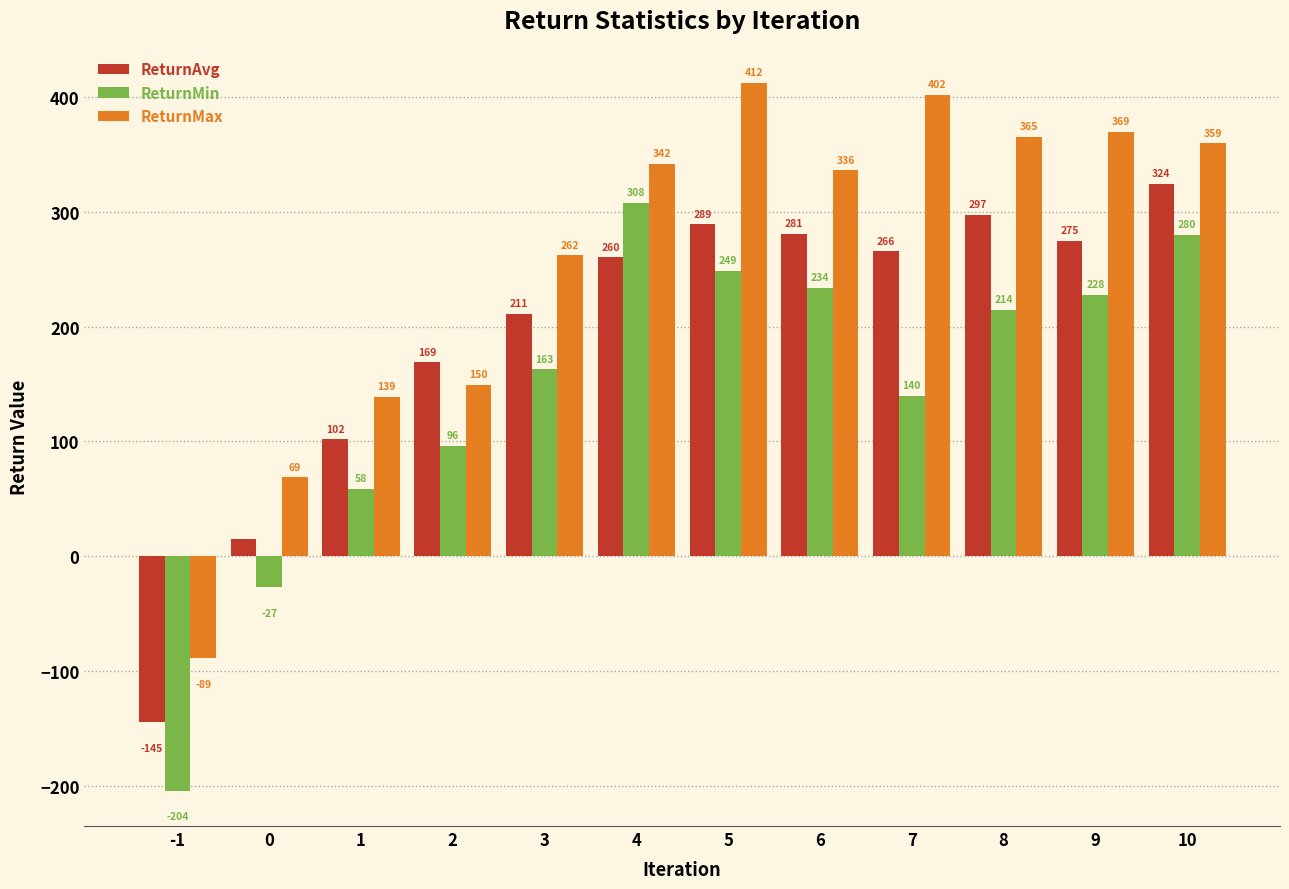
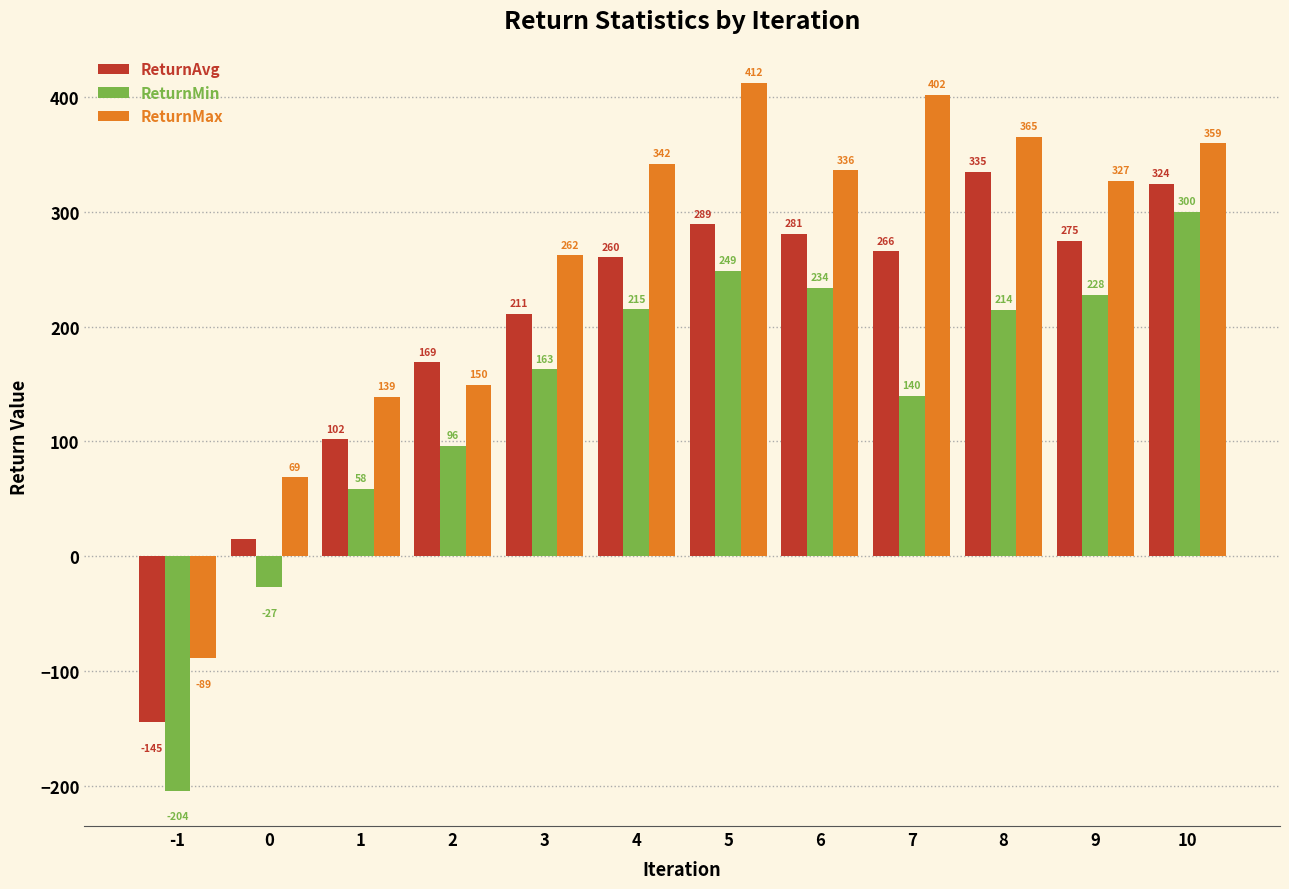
ReturnMin, 4: 308 -> 215
ReturnAvg, 8: 297 -> 335
ReturnMax, 9: 369 -> 327
ReturnMin, 10: 280 -> 300
